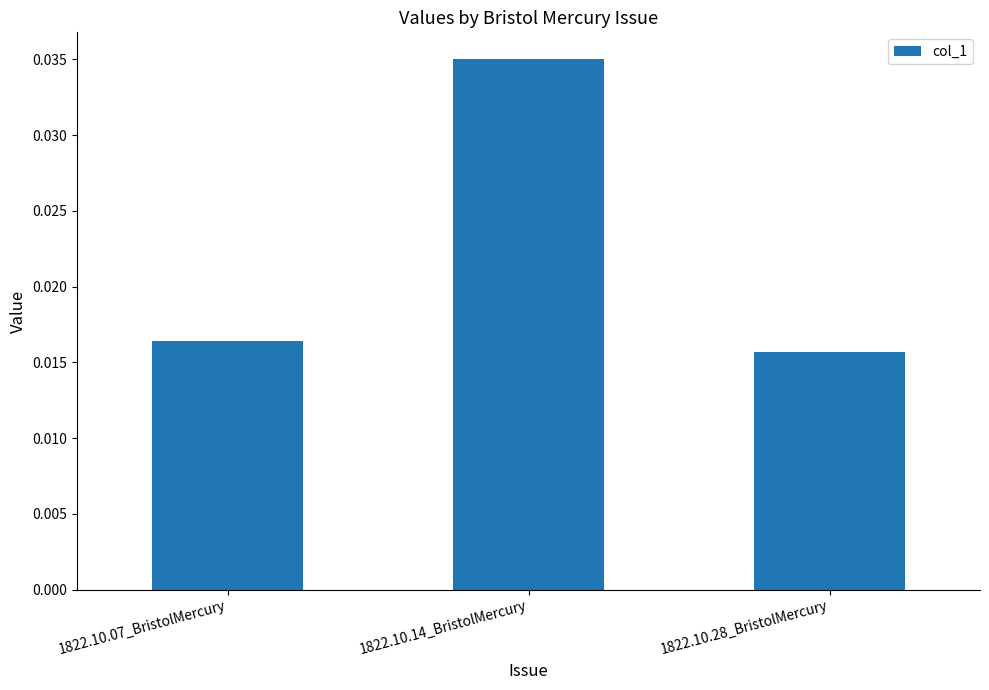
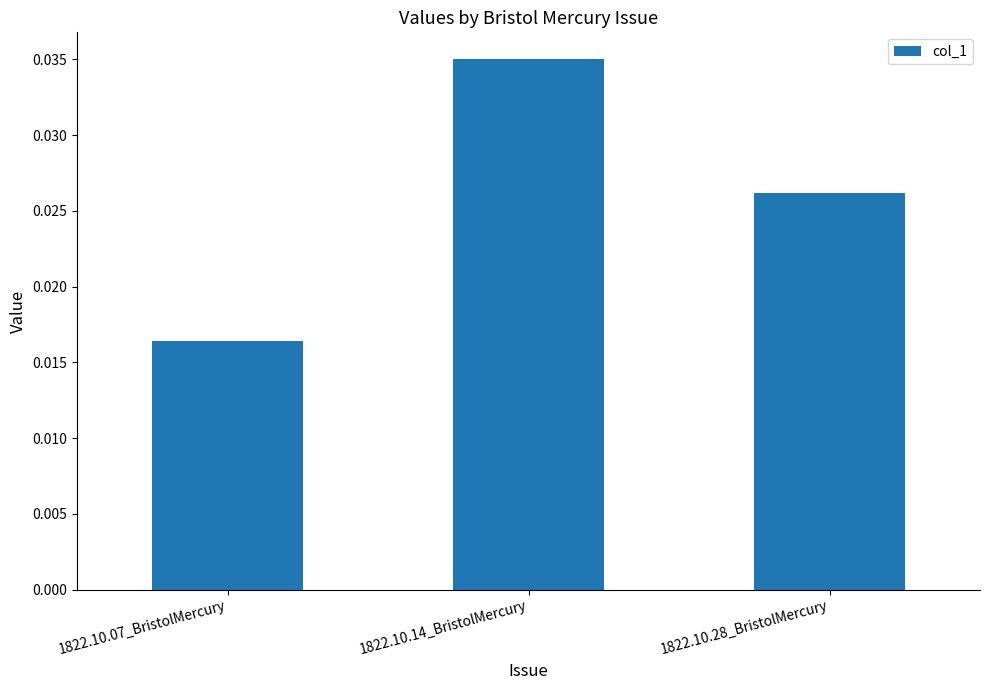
1822.10.28_BristolMercury: 0.0157 -> 0.0262
